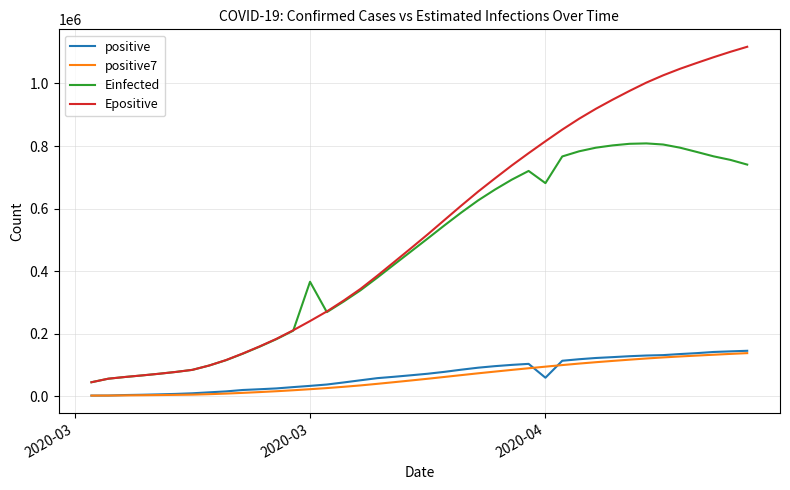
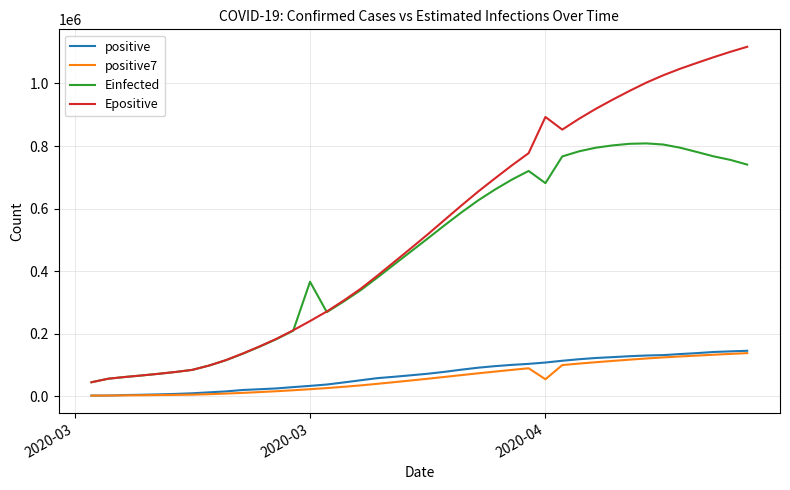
positive, 2020-04: 60000 -> 110000
positive7, 2020-04: 90000 -> 50000
Epositive, 2020-04: 820000 -> 890000
